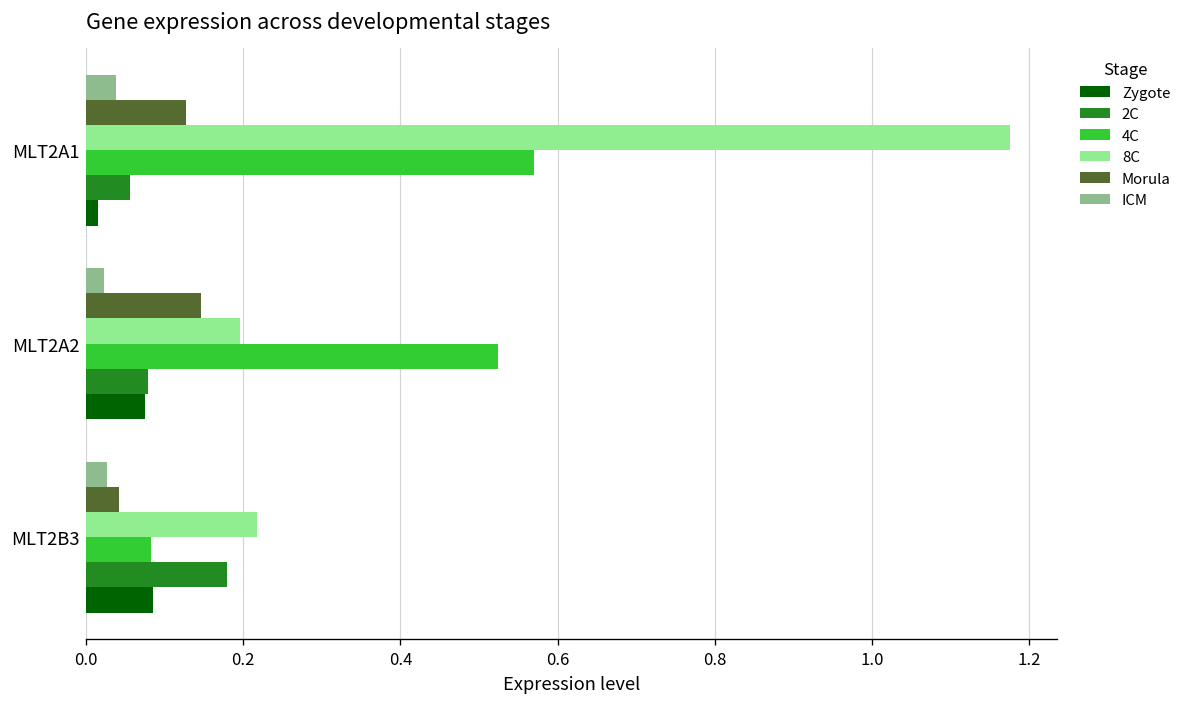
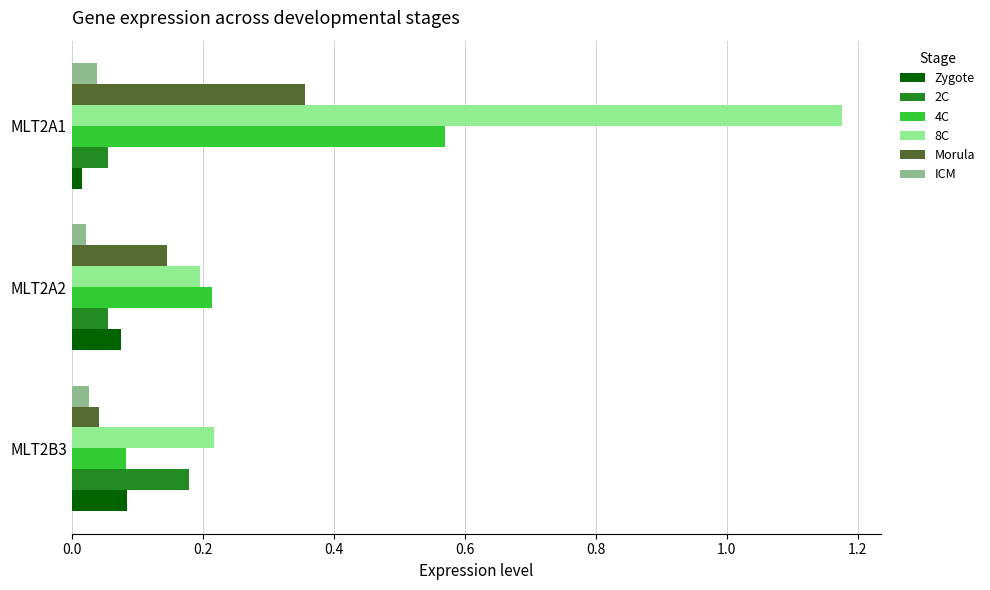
Morula, MLT2A1: 0.13 -> 0.36
4C, MLT2A2: 0.52 -> 0.21
2C, MLT2A2: 0.08 -> 0.06
